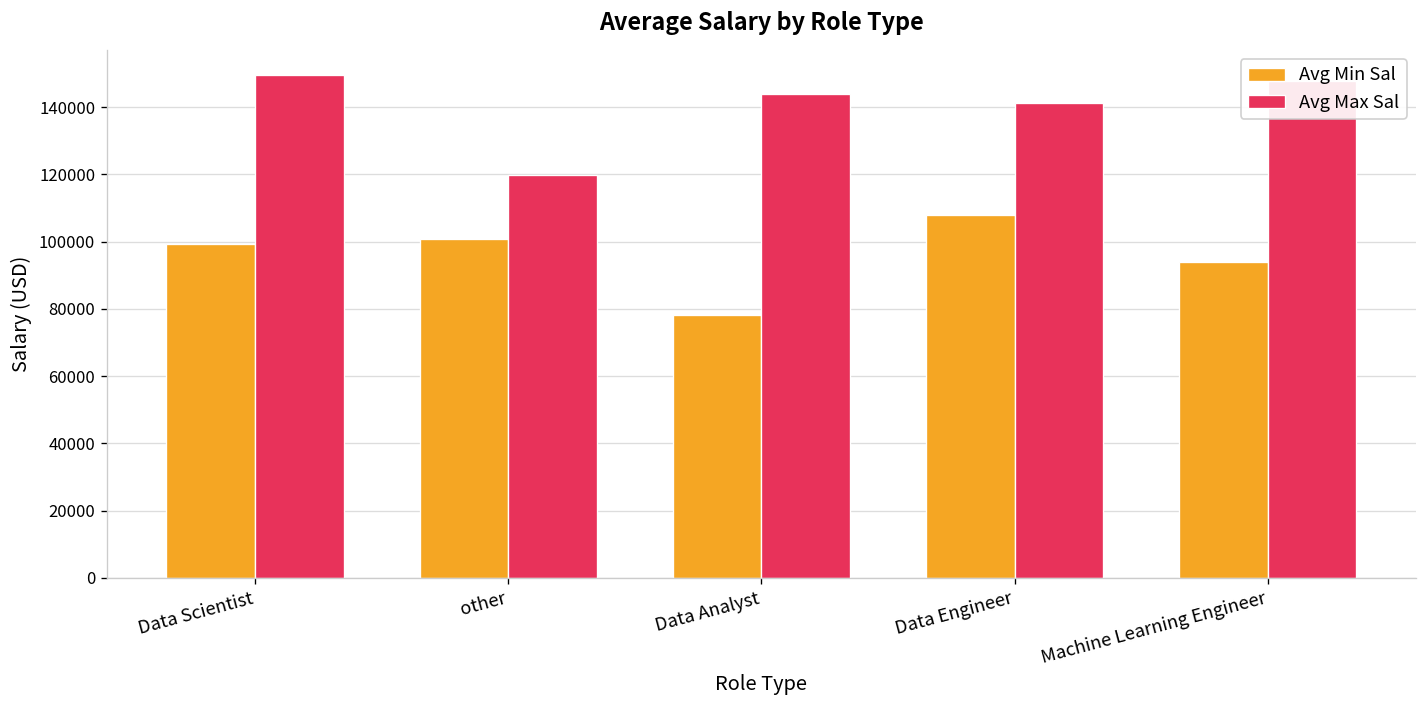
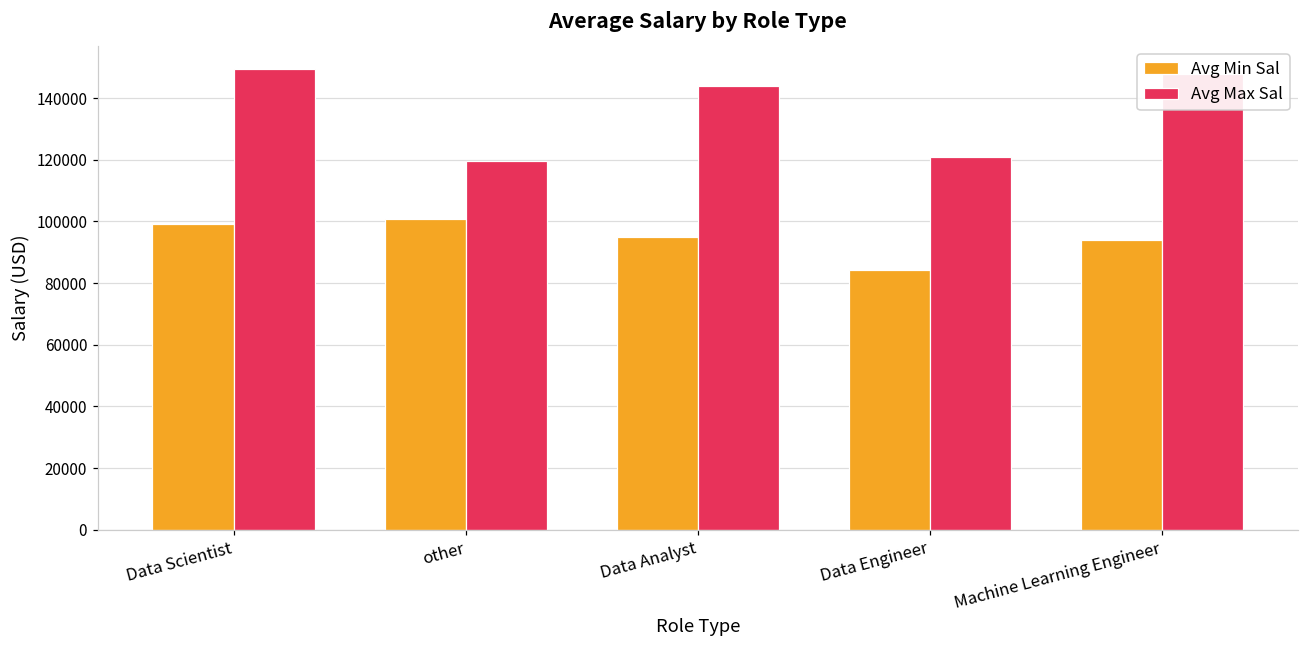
Avg Min Sal, Data Analyst: 78000 -> 95000
Avg Min Sal, Data Engineer: 108000 -> 84000
Avg Max Sal, Data Engineer: 141000 -> 121000
